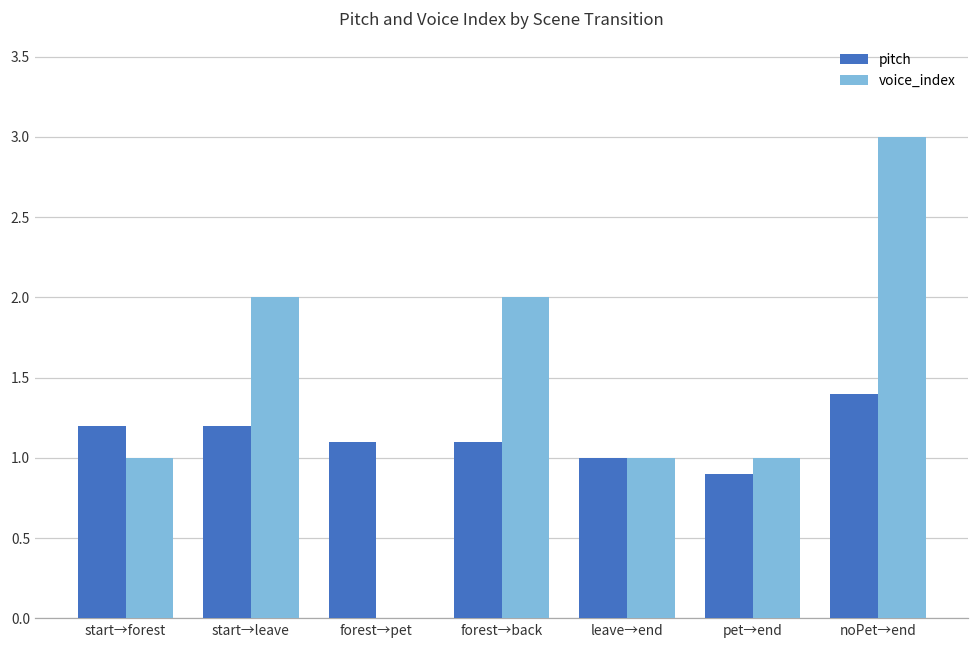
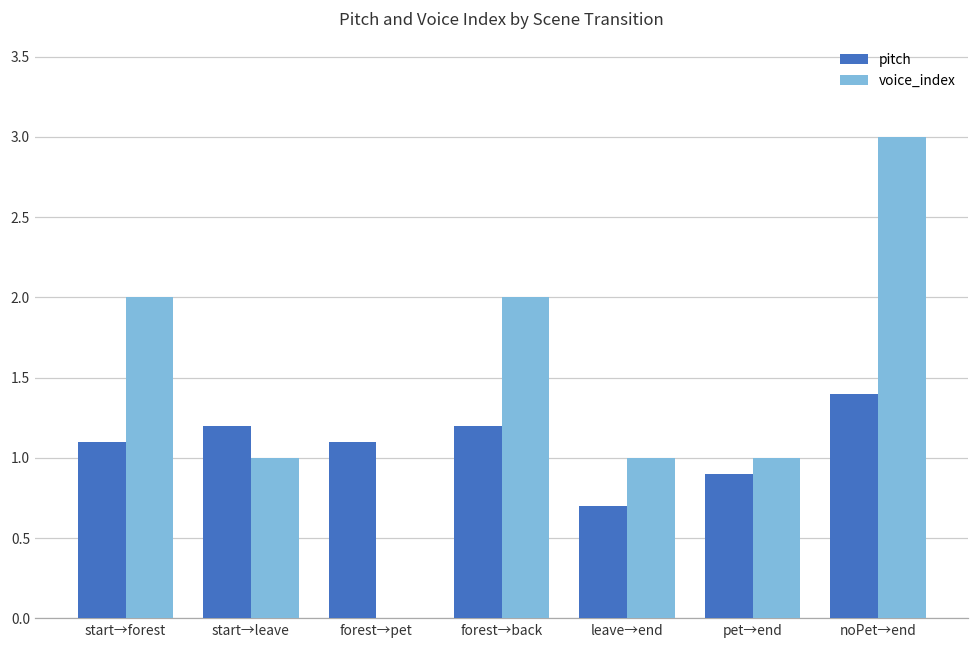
pitch, start→forest: 1.2 -> 1.1
voice_index, start→forest: 1 -> 2
voice_index, start→leave: 2 -> 1
pitch, forest→back: 1.1 -> 1.2
pitch, leave→end: 1.0 -> 0.7
